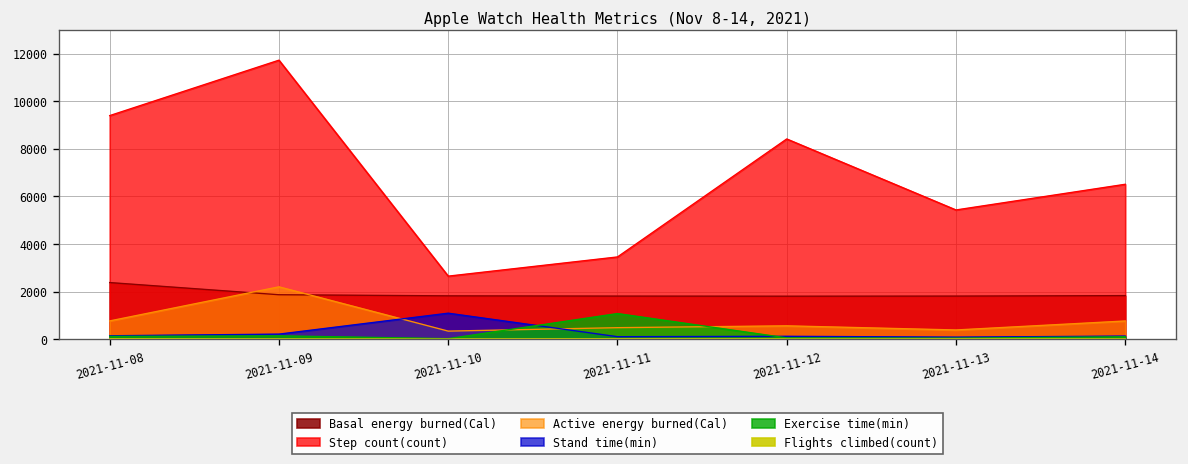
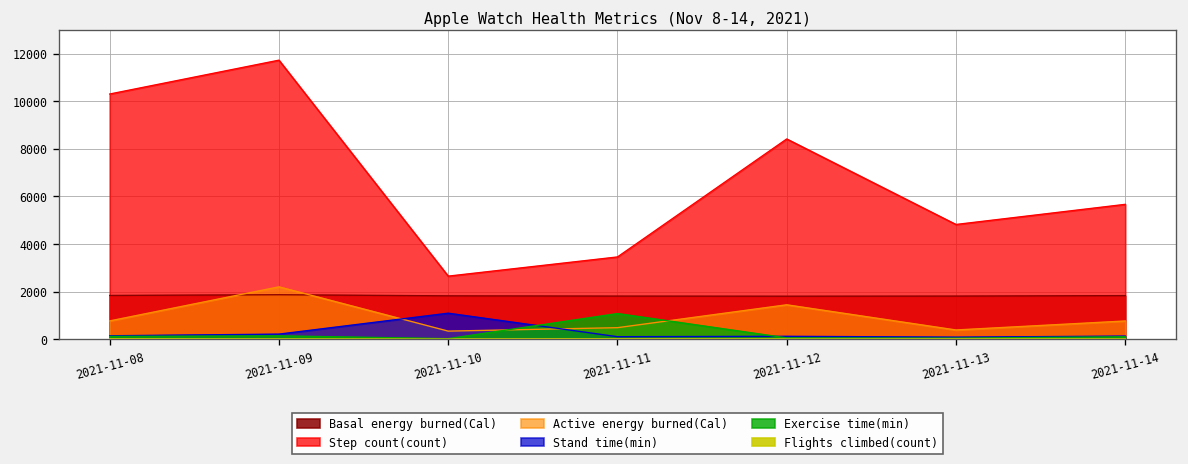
Basal energy burned(Cal), 2021-11-08: 2400 -> 1800
Step count(count), 2021-11-08: 9400 -> 10300
Active energy burned(Cal), 2021-11-12: 600 -> 1400
Step count(count), 2021-11-13: 5400 -> 4800
Step count(count), 2021-11-14: 6500 -> 5700
